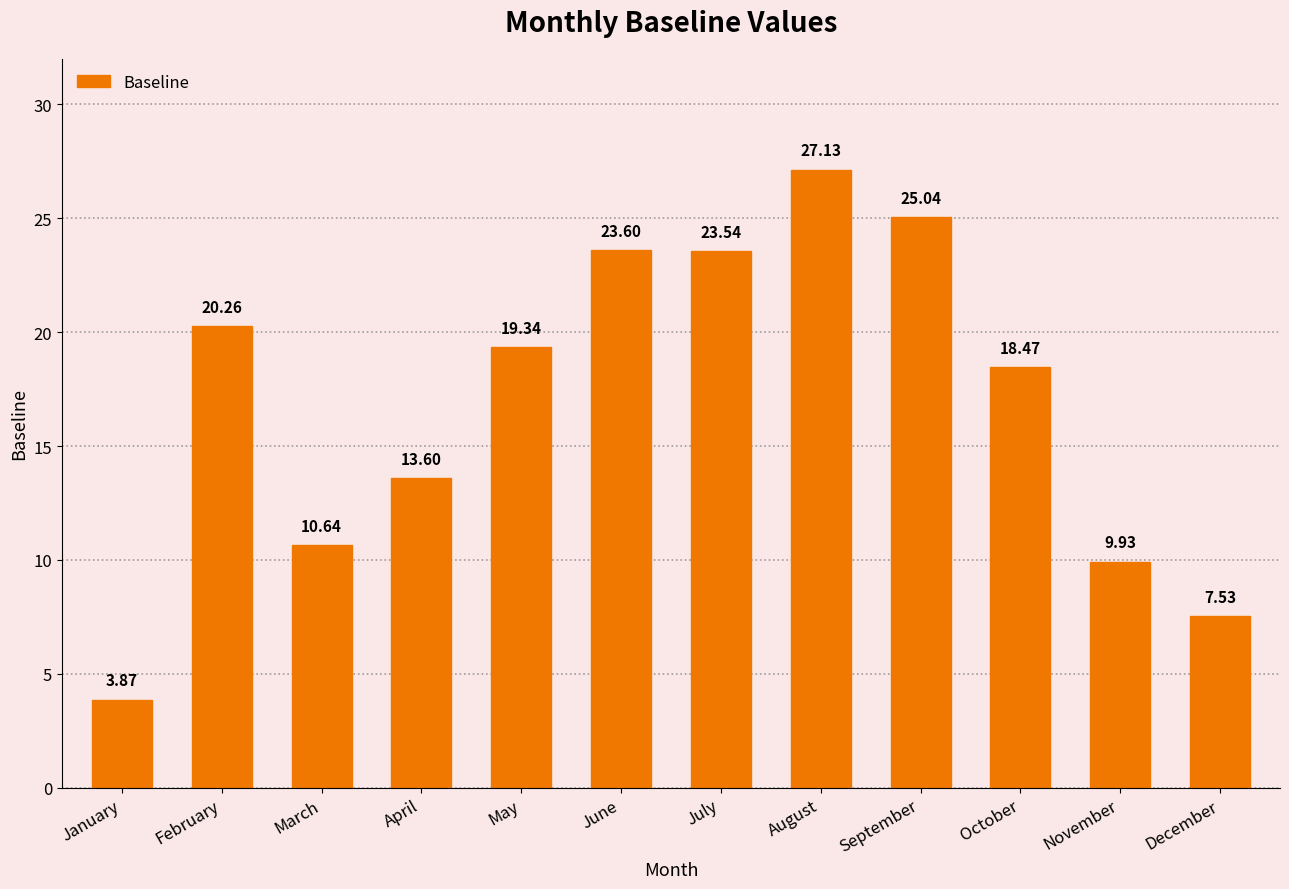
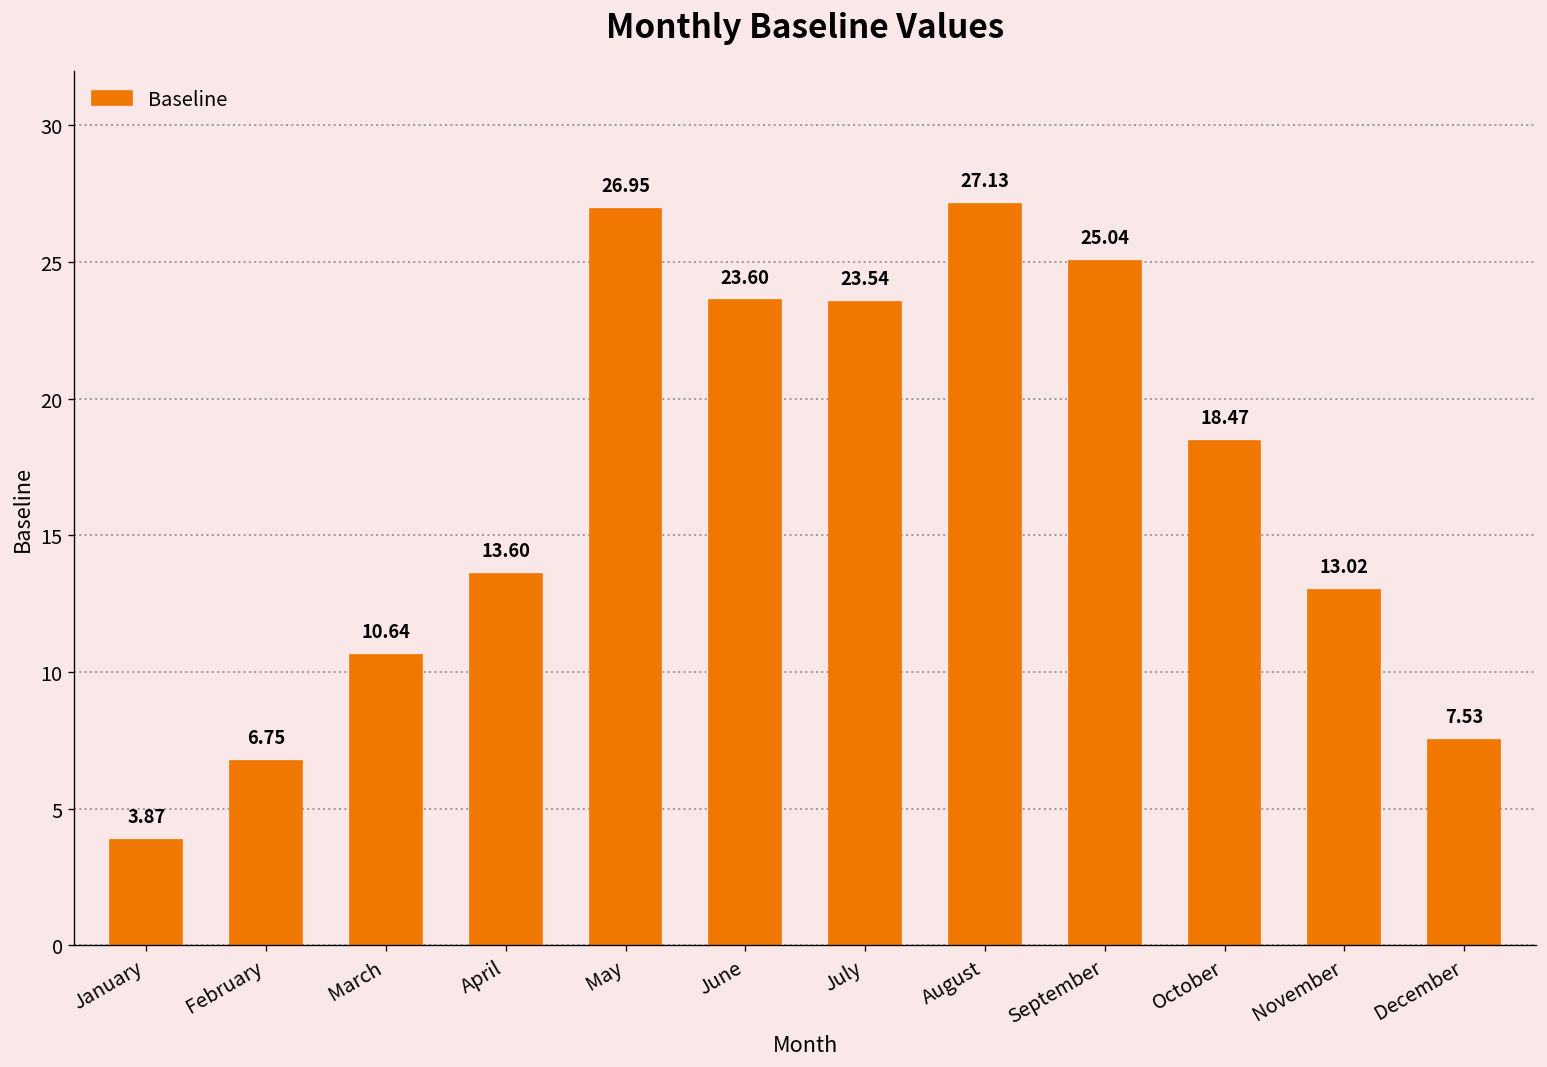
February: 20.26 -> 6.75
May: 19.34 -> 26.95
November: 9.93 -> 13.02
